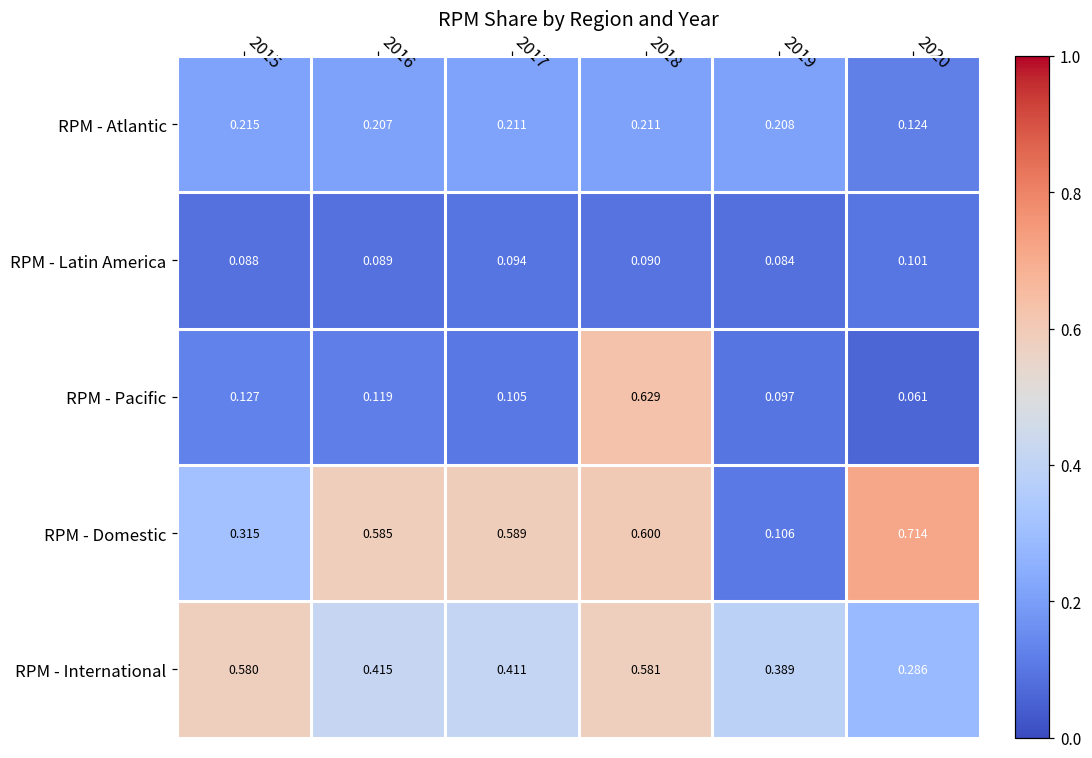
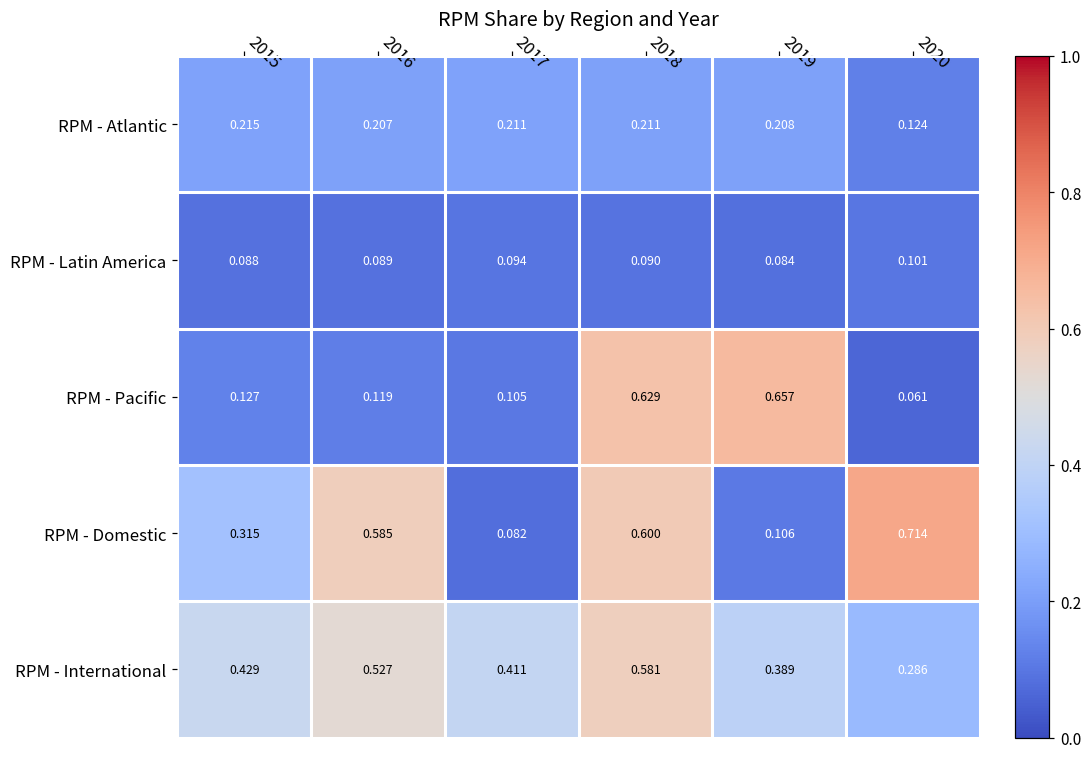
RPM - Pacific, 2019: 0.097 -> 0.657
RPM - Domestic, 2017: 0.589 -> 0.082
RPM - International, 2015: 0.580 -> 0.429
RPM - International, 2016: 0.415 -> 0.527
